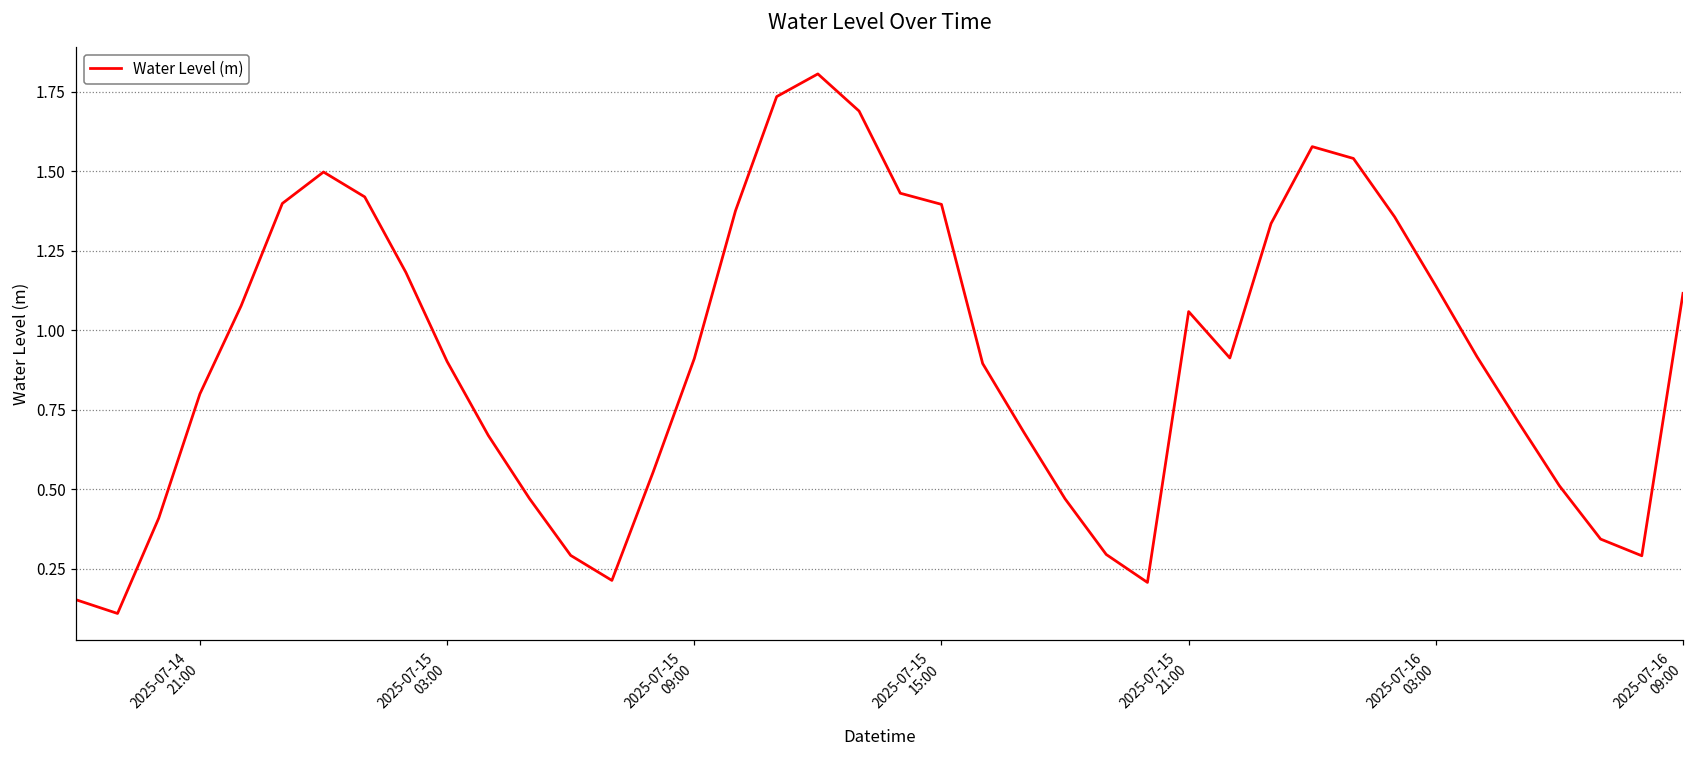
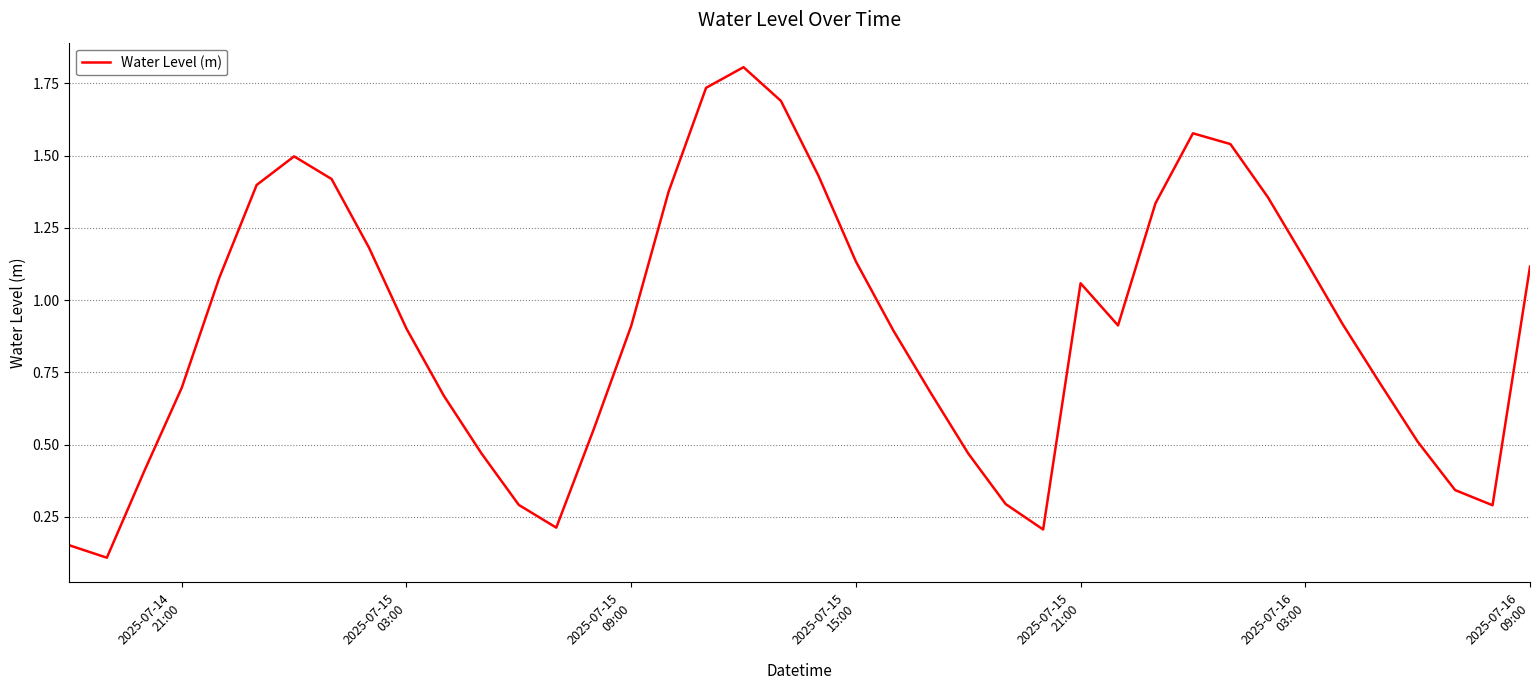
2025-07-14 21:00: 0.80 -> 0.70
2025-07-15 15:00: 1.40 -> 1.13
